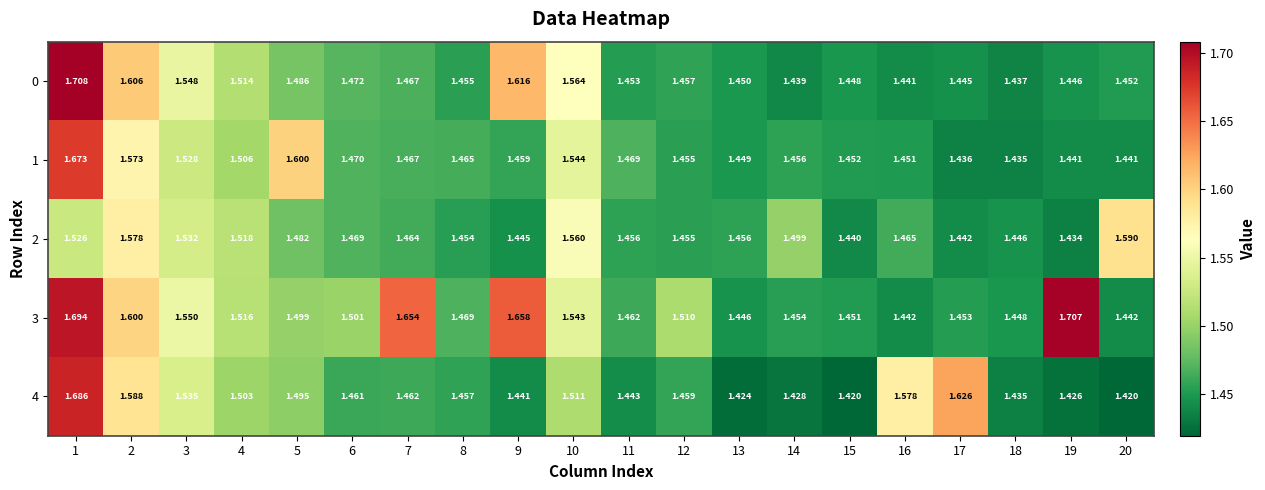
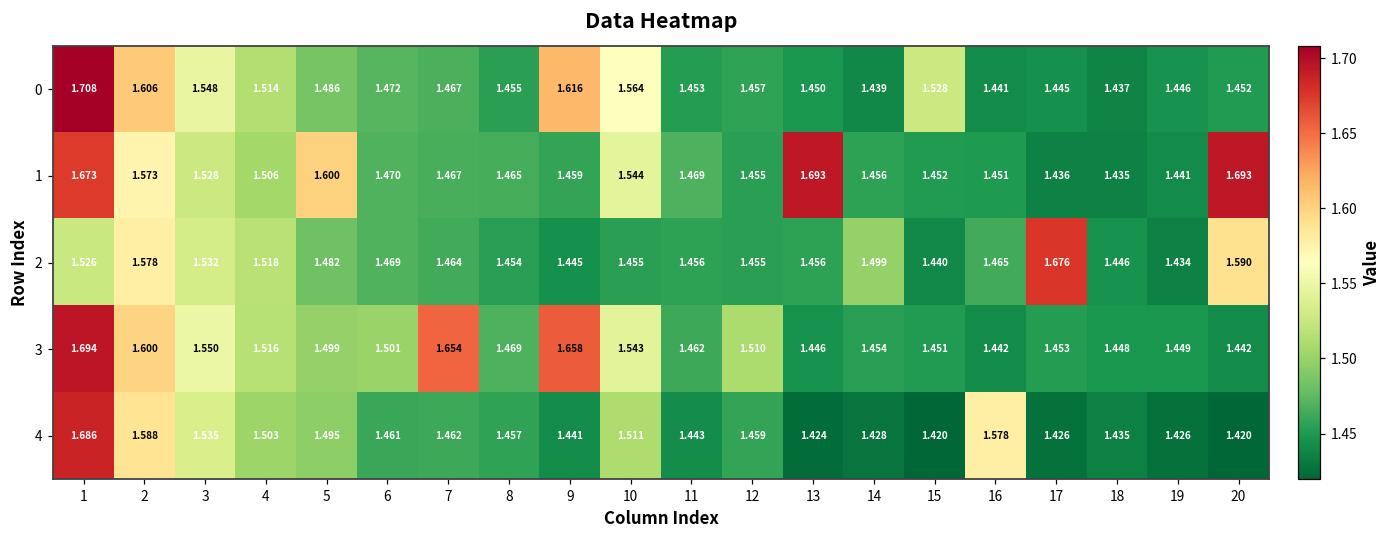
0, 15: 1.448 -> 1.528
1, 13: 1.449 -> 1.693
1, 20: 1.441 -> 1.693
2, 10: 1.560 -> 1.455
2, 17: 1.442 -> 1.676
3, 19: 1.707 -> 1.449
4, 17: 1.626 -> 1.426
